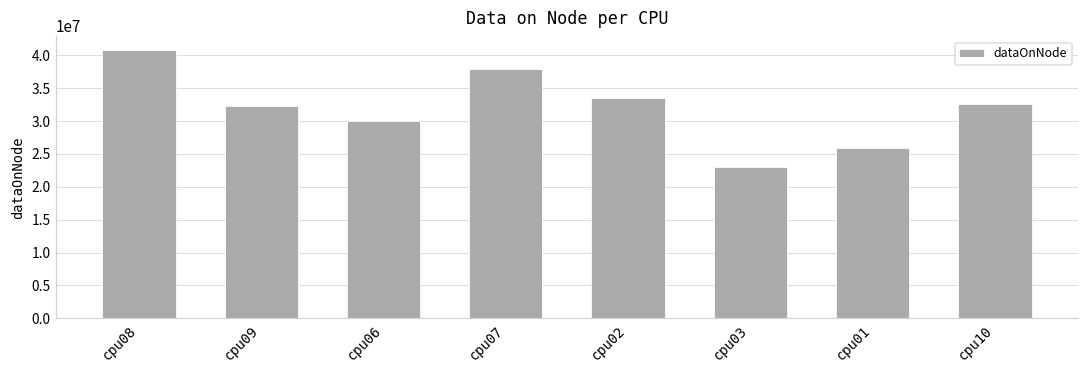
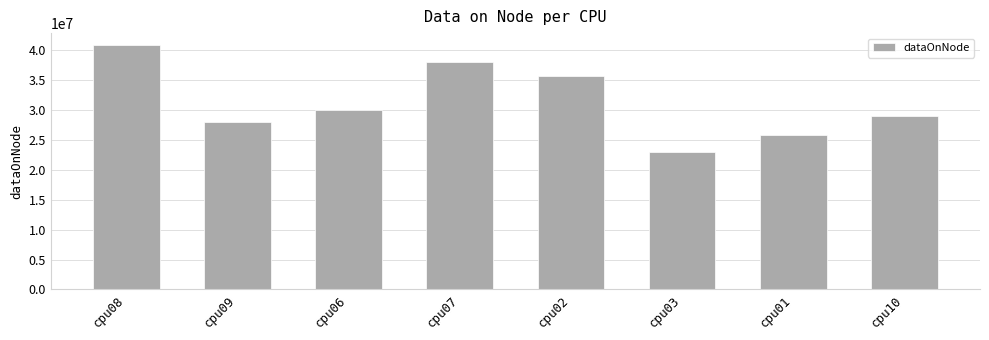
cpu09: 32000000 -> 28000000
cpu02: 34000000 -> 36000000
cpu10: 33000000 -> 29000000
